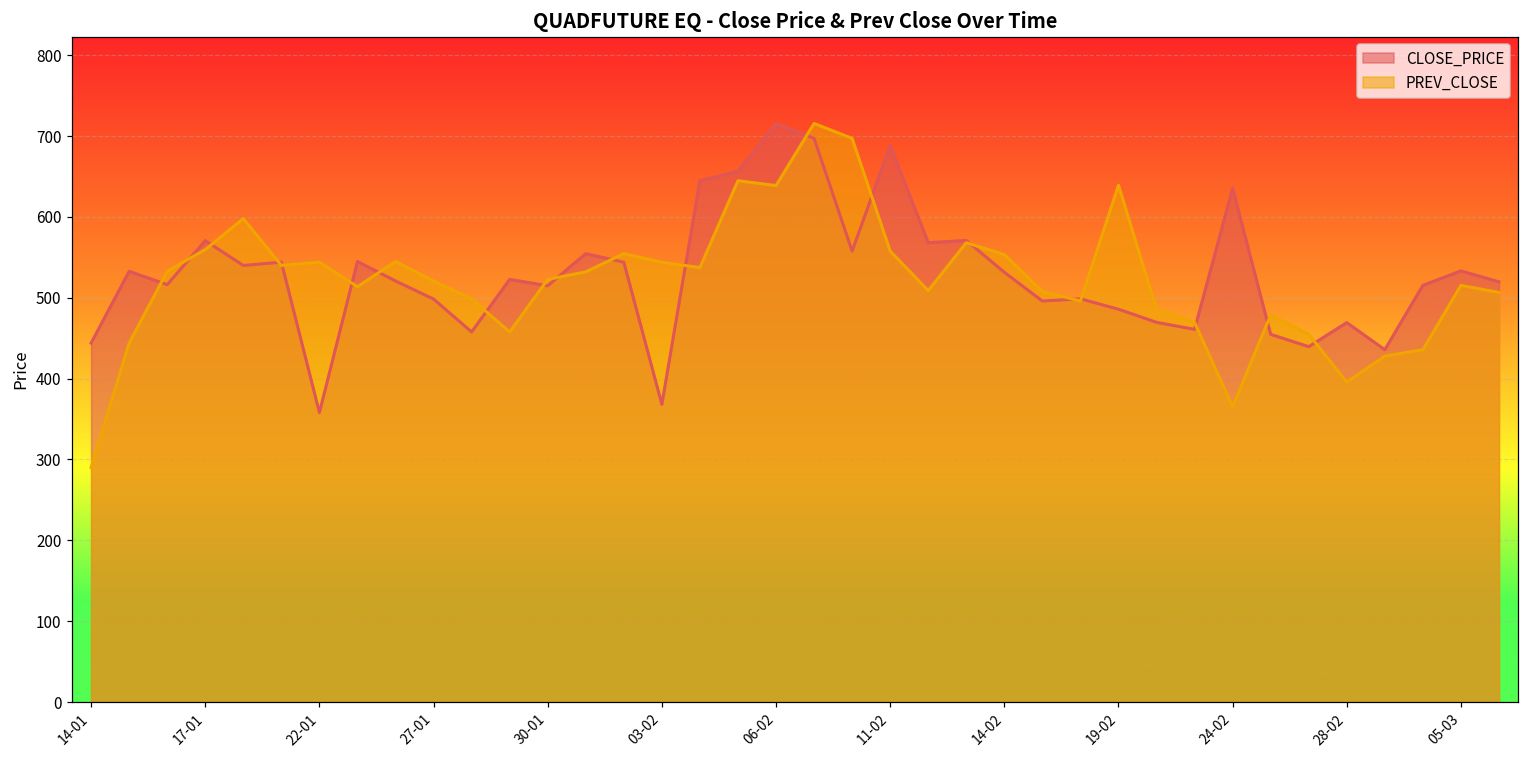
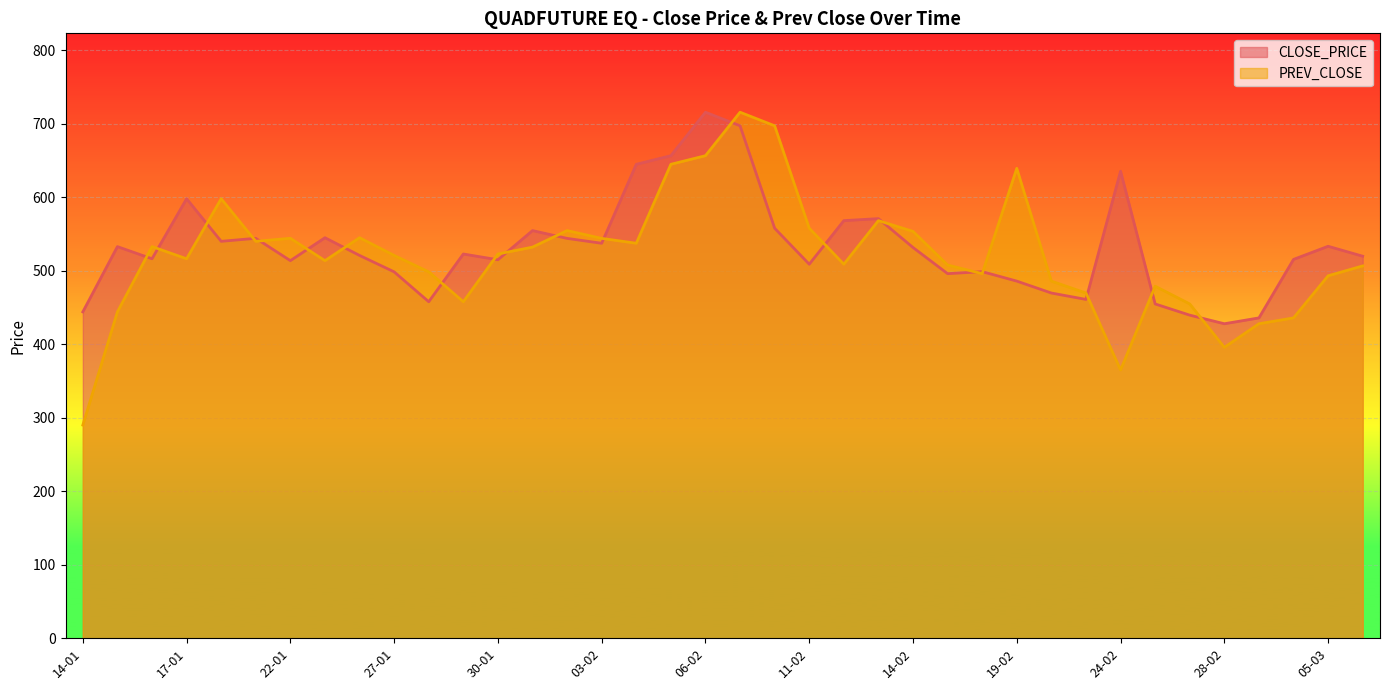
CLOSE_PRICE, 17-01: 570 -> 600
PREV_CLOSE, 17-01: 560 -> 520
CLOSE_PRICE, 22-01: 360 -> 510
CLOSE_PRICE, 03-02: 370 -> 540
PREV_CLOSE, 06-02: 640 -> 660
CLOSE_PRICE, 11-02: 690 -> 510
CLOSE_PRICE, 28-02: 470 -> 430
PREV_CLOSE, 05-03: 520 -> 490
